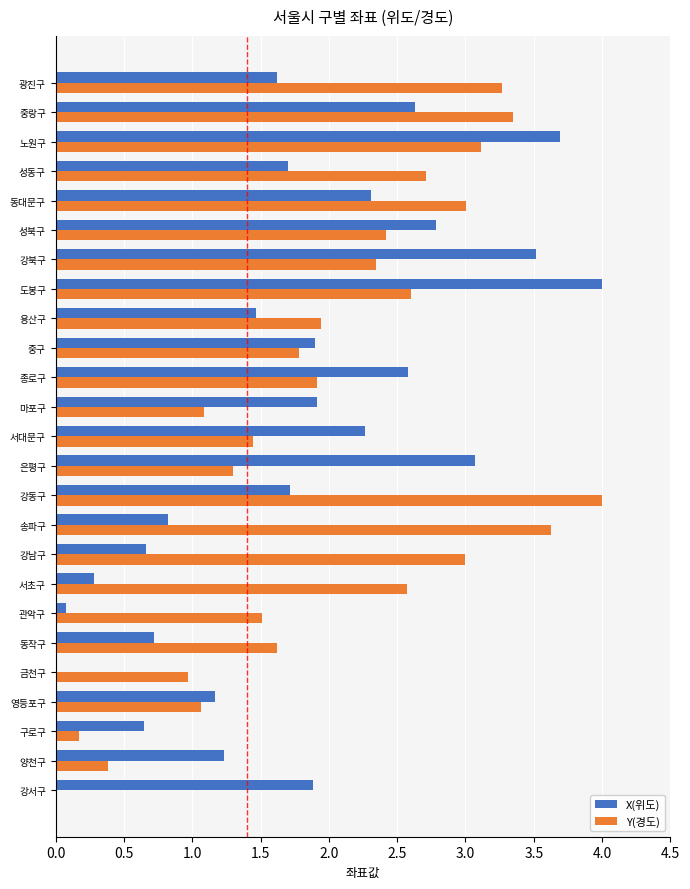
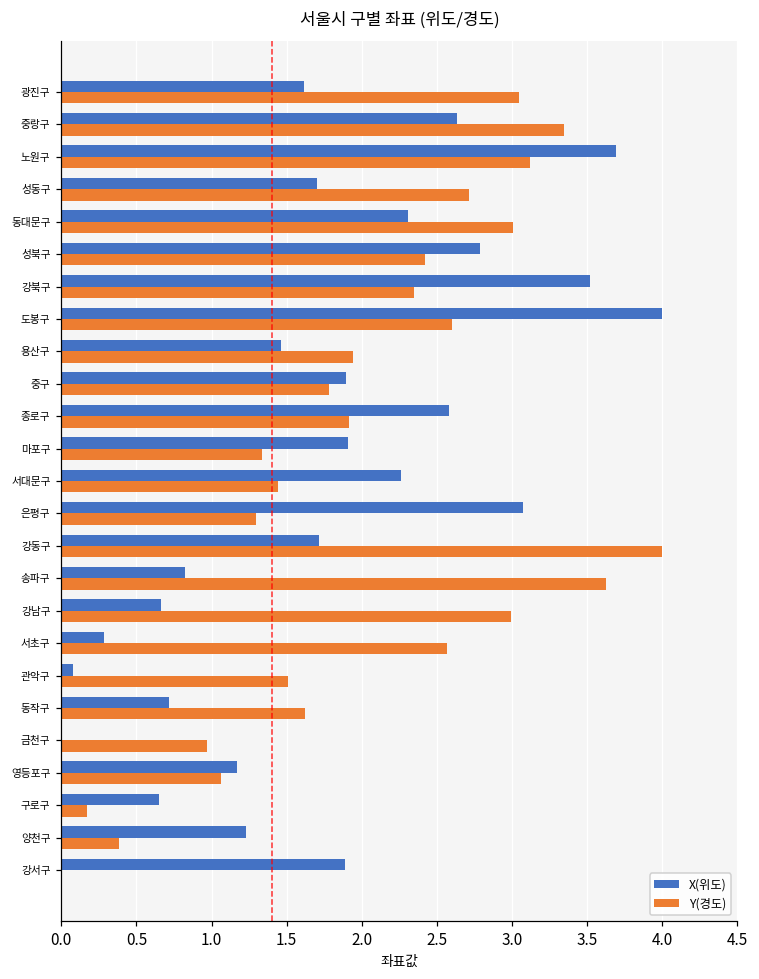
Y(경도), 광진구: 3.27 -> 3.05
Y(경도), 마포구: 1.09 -> 1.34
